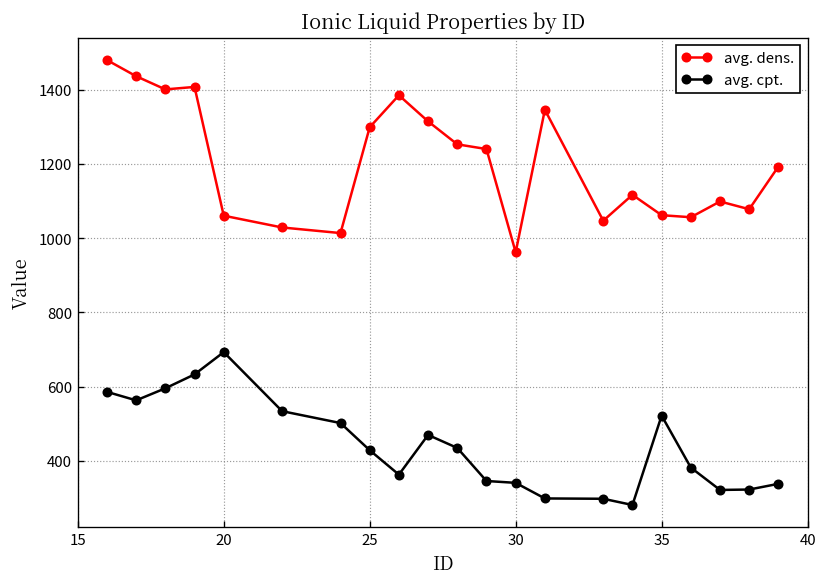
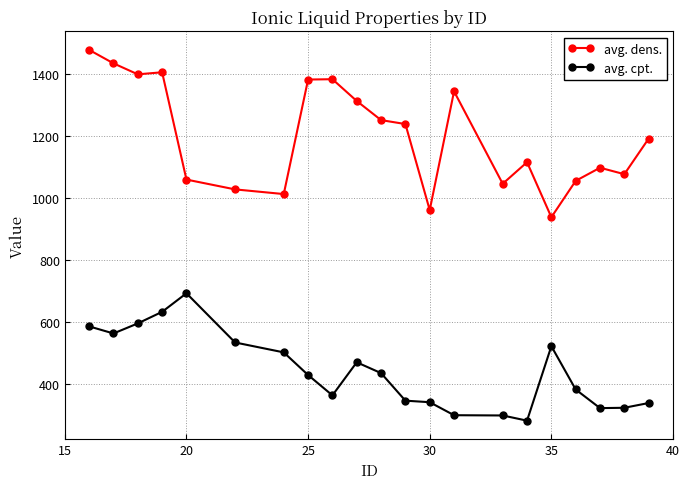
avg. dens., 25: 1300 -> 1380
avg. dens., 35: 1060 -> 940
